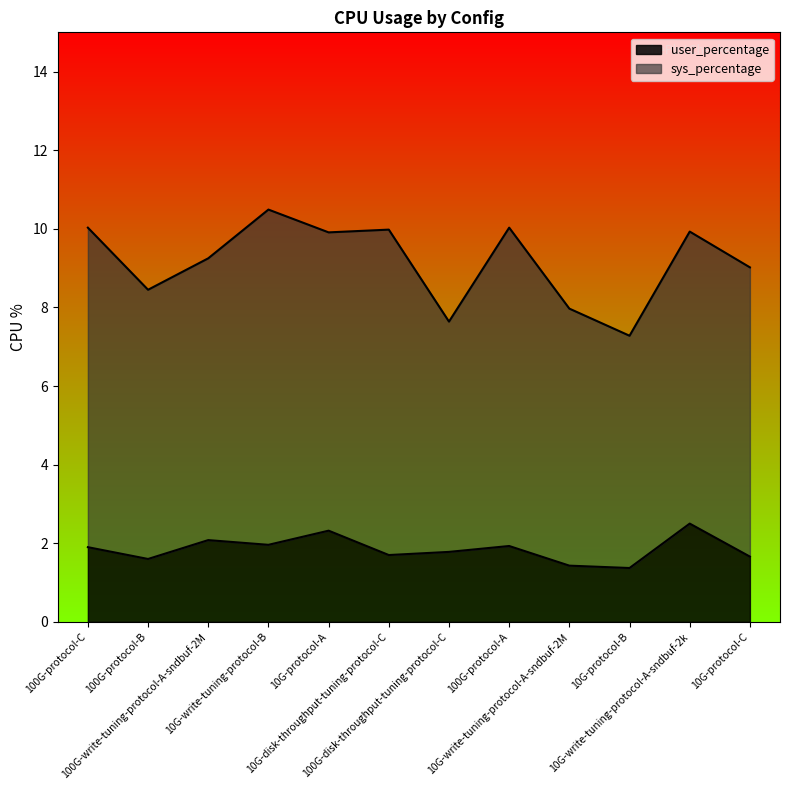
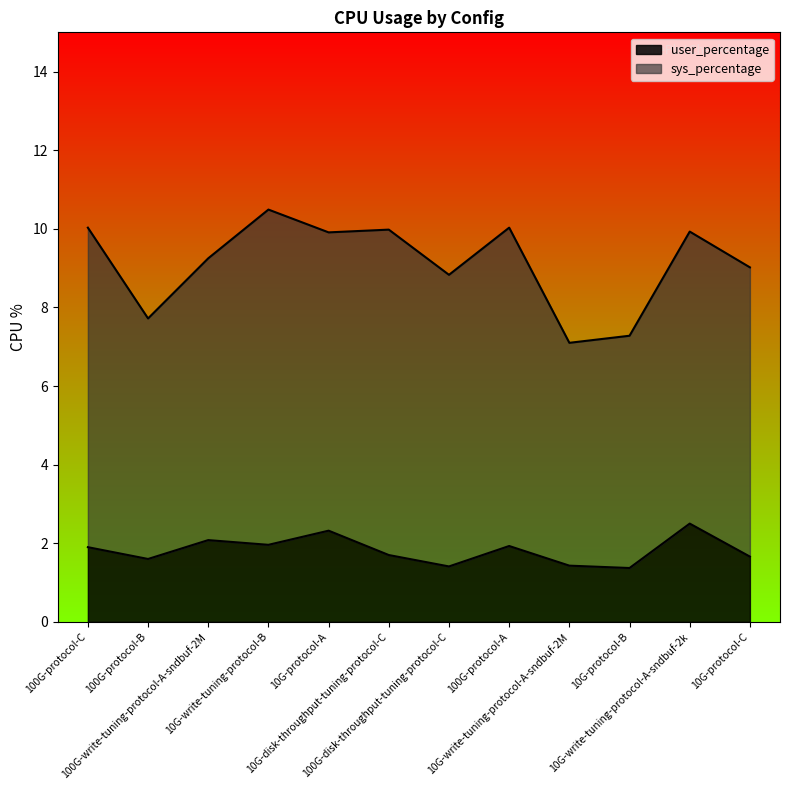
sys_percentage, 100G-protocol-B: 6.9 -> 6.1
user_percentage, 100G-disk-throughput-tuning-protocol-C: 1.8 -> 1.4
sys_percentage, 100G-disk-throughput-tuning-protocol-C: 5.9 -> 7.4
sys_percentage, 10G-write-tuning-protocol-A-sndbuf-2M: 6.5 -> 5.7
